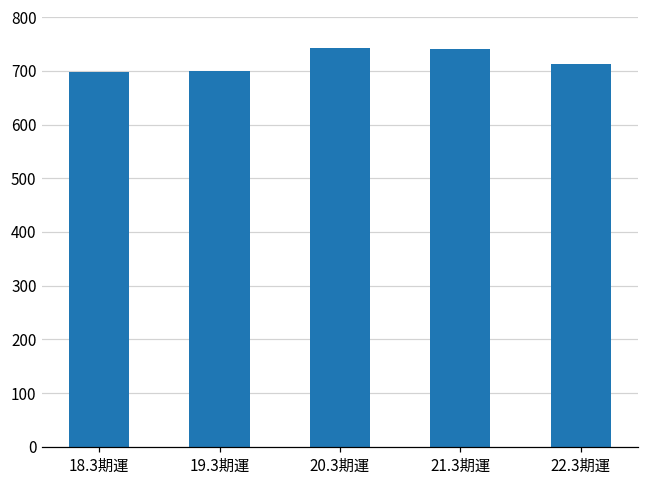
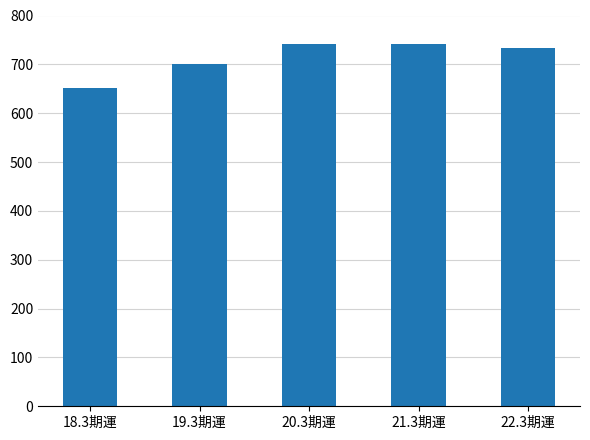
18.3期運: 700 -> 650
22.3期運: 710 -> 730
